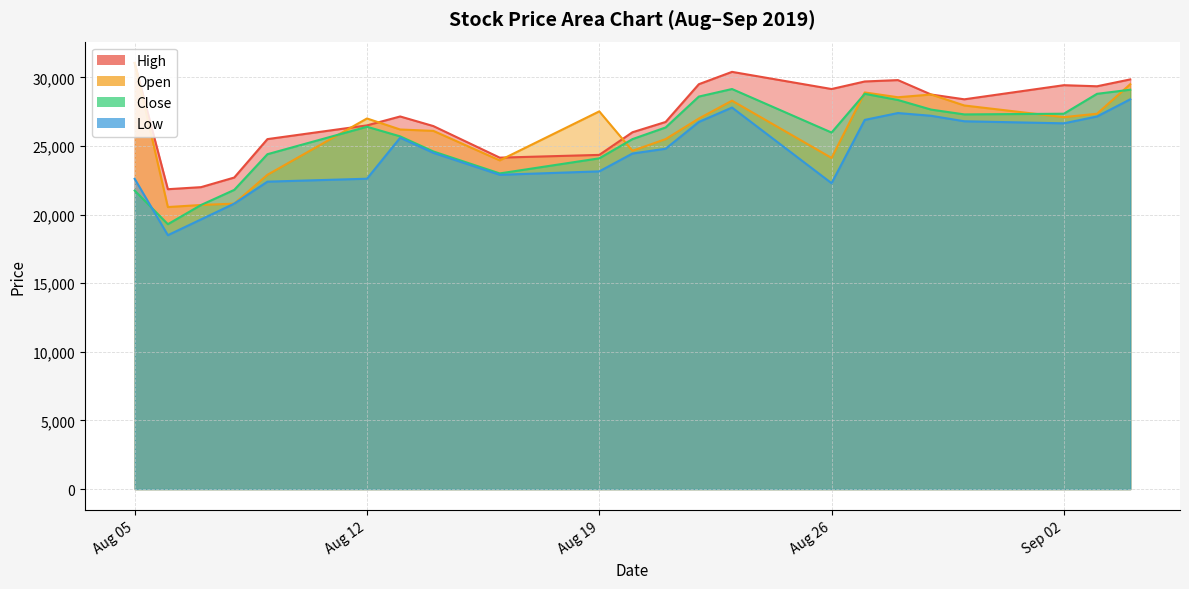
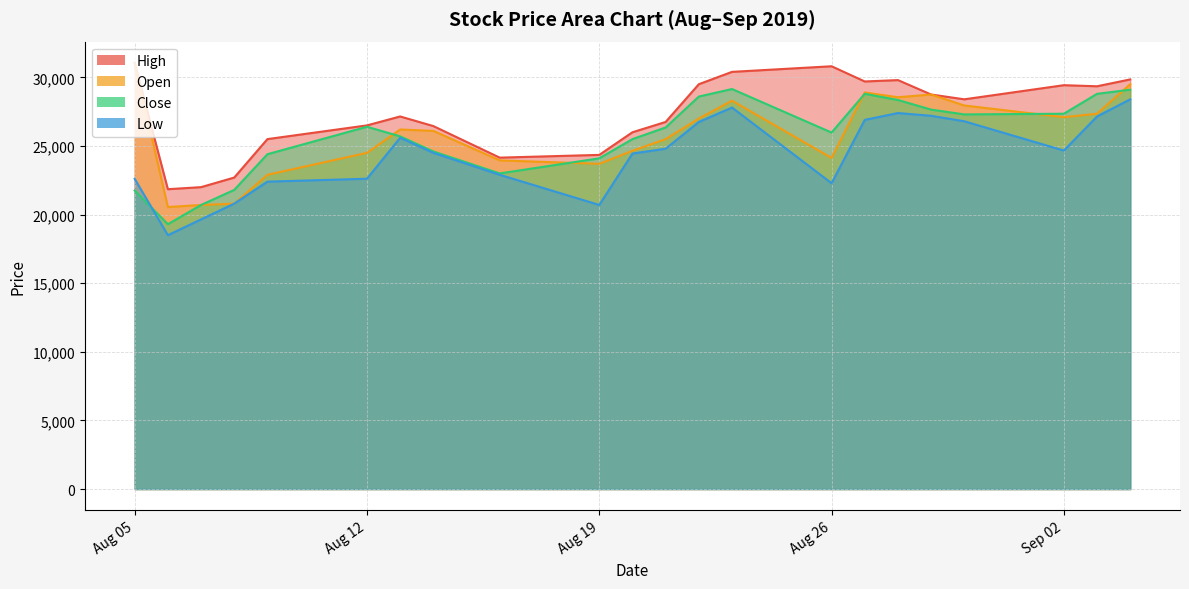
Open, Aug 12: 27,000 -> 24,500
Open, Aug 19: 27,500 -> 23,700
Low, Aug 19: 23,200 -> 20,700
High, Aug 26: 29,200 -> 30,800
Low, Sep 02: 26,700 -> 24,700
